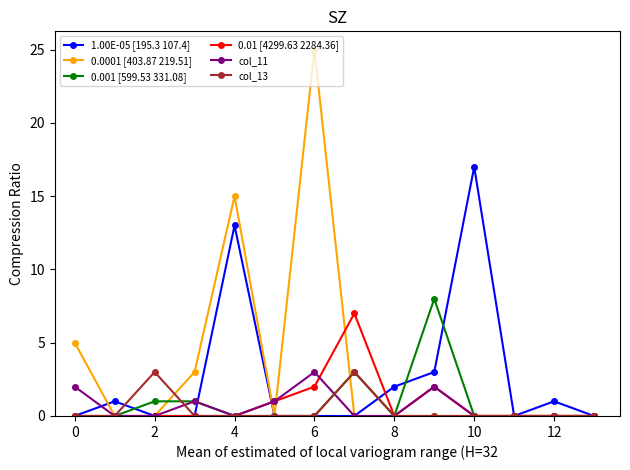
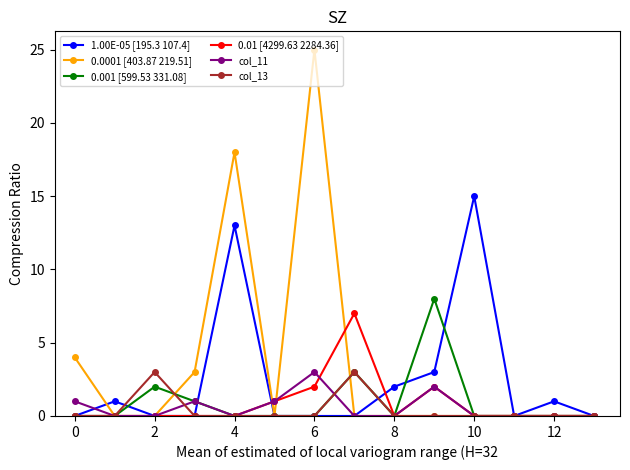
0.0001 [403.87 219.51], 0: 5 -> 4
col_11, 0: 2 -> 1
0.001 [599.53 331.08], 2: 1 -> 2
0.0001 [403.87 219.51], 4: 15 -> 18
1.00E-05 [195.3 107.4], 10: 17 -> 15
